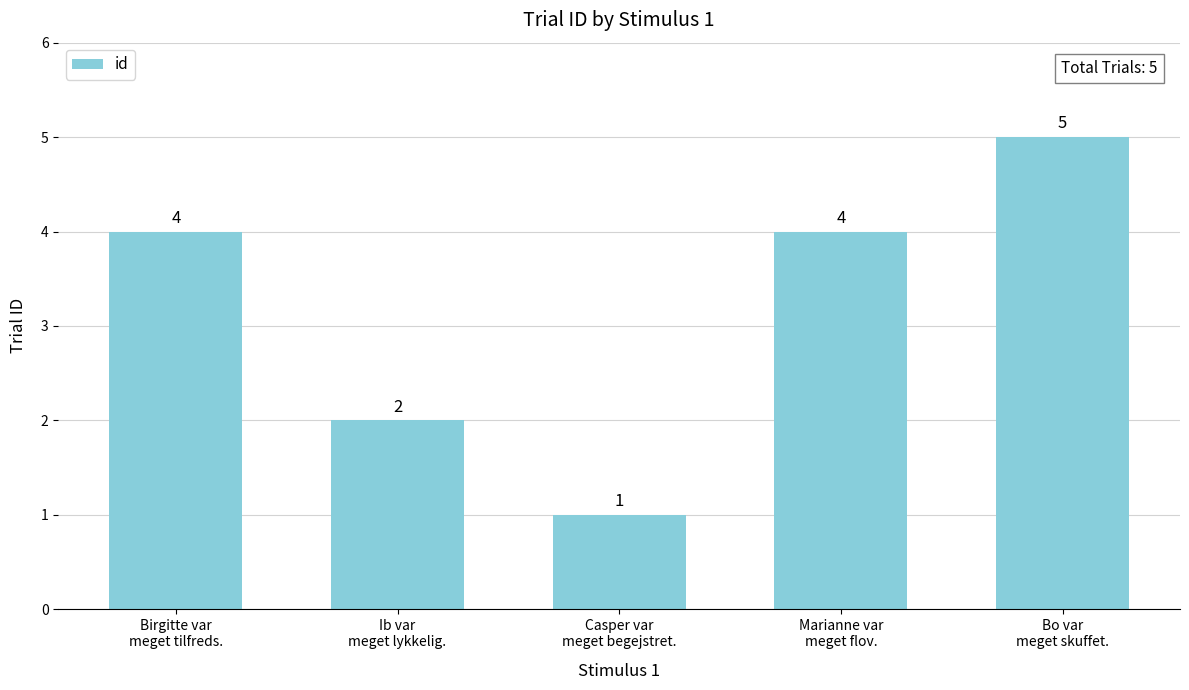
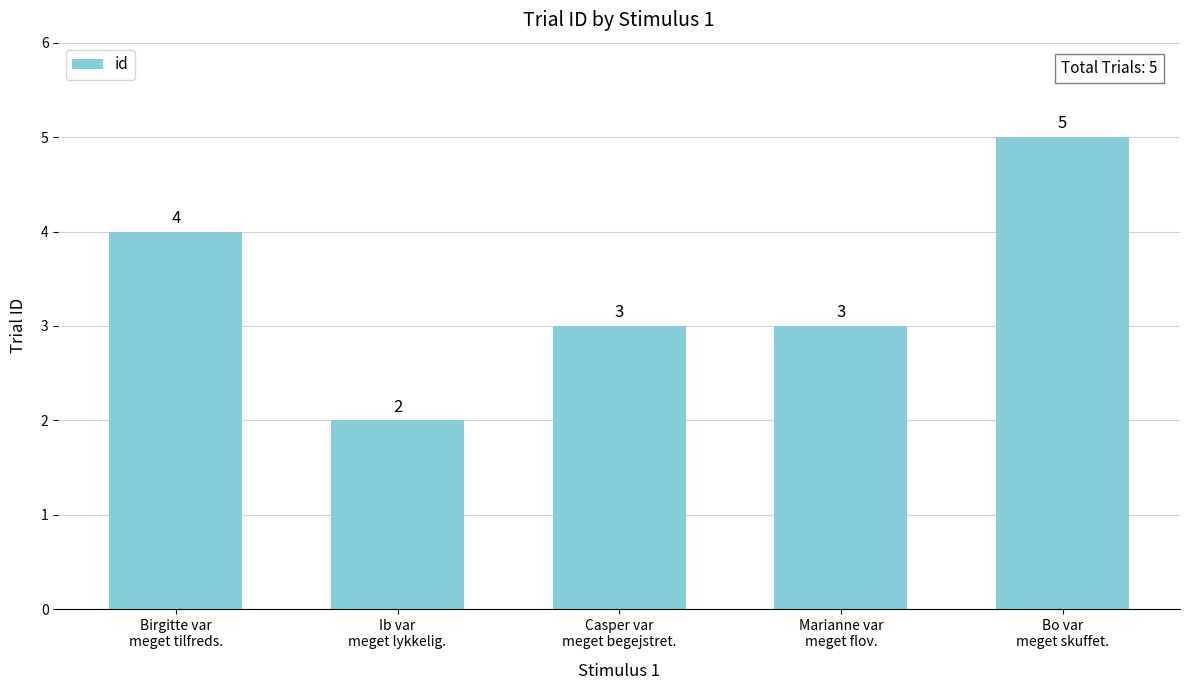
Casper var meget begejstret.: 1 -> 3
Marianne var meget flov.: 4 -> 3
